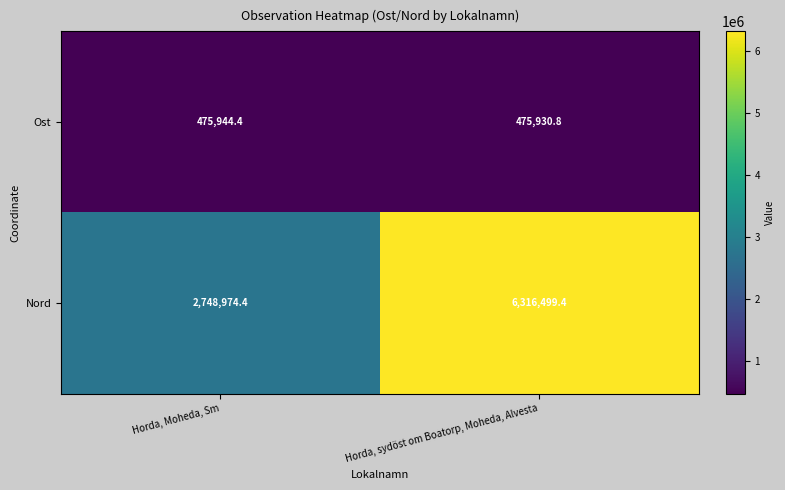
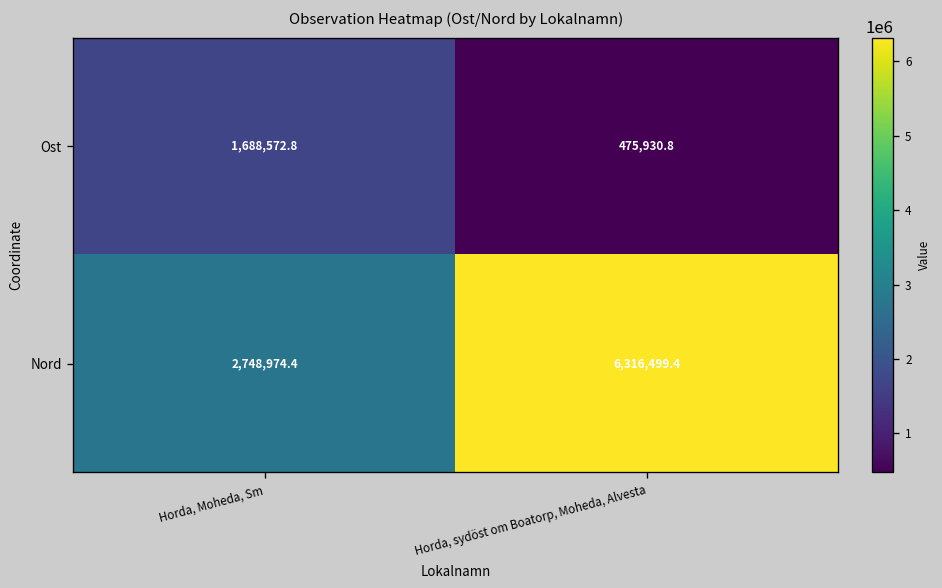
Ost, Horda, Moheda, Sm: 475,944.4 -> 1,688,572.8
